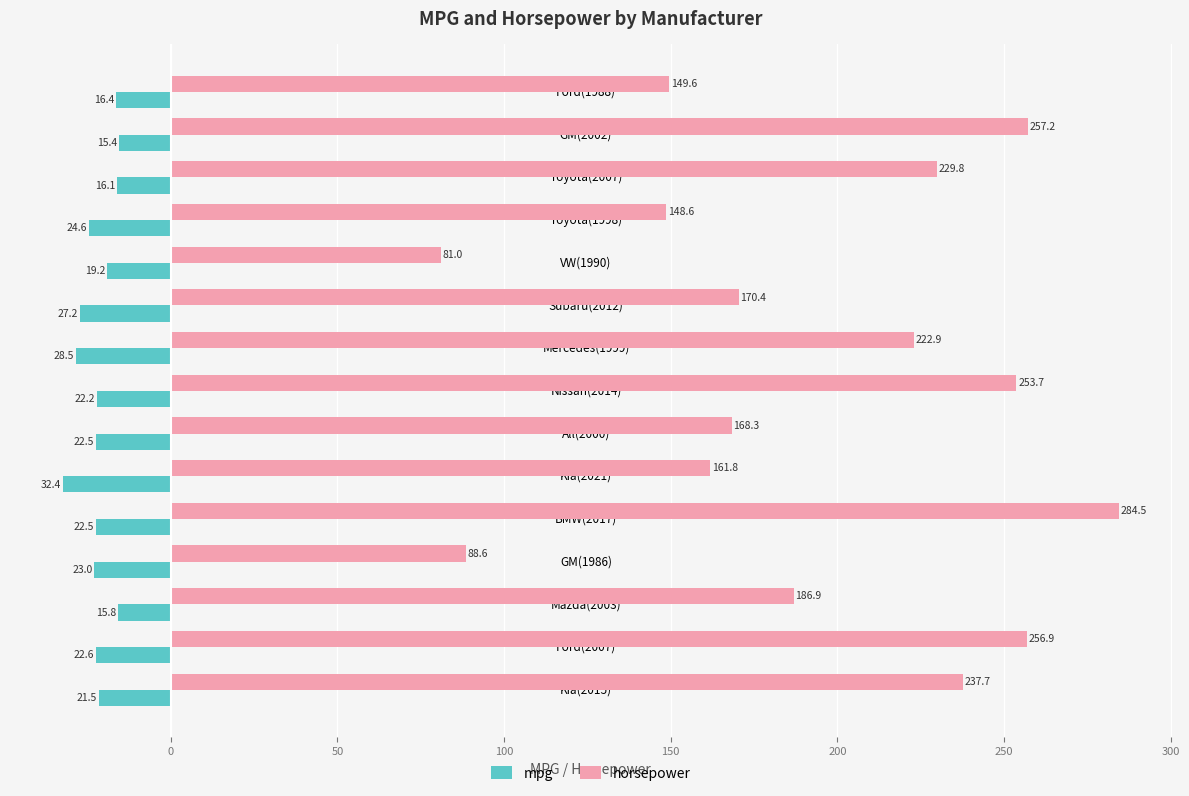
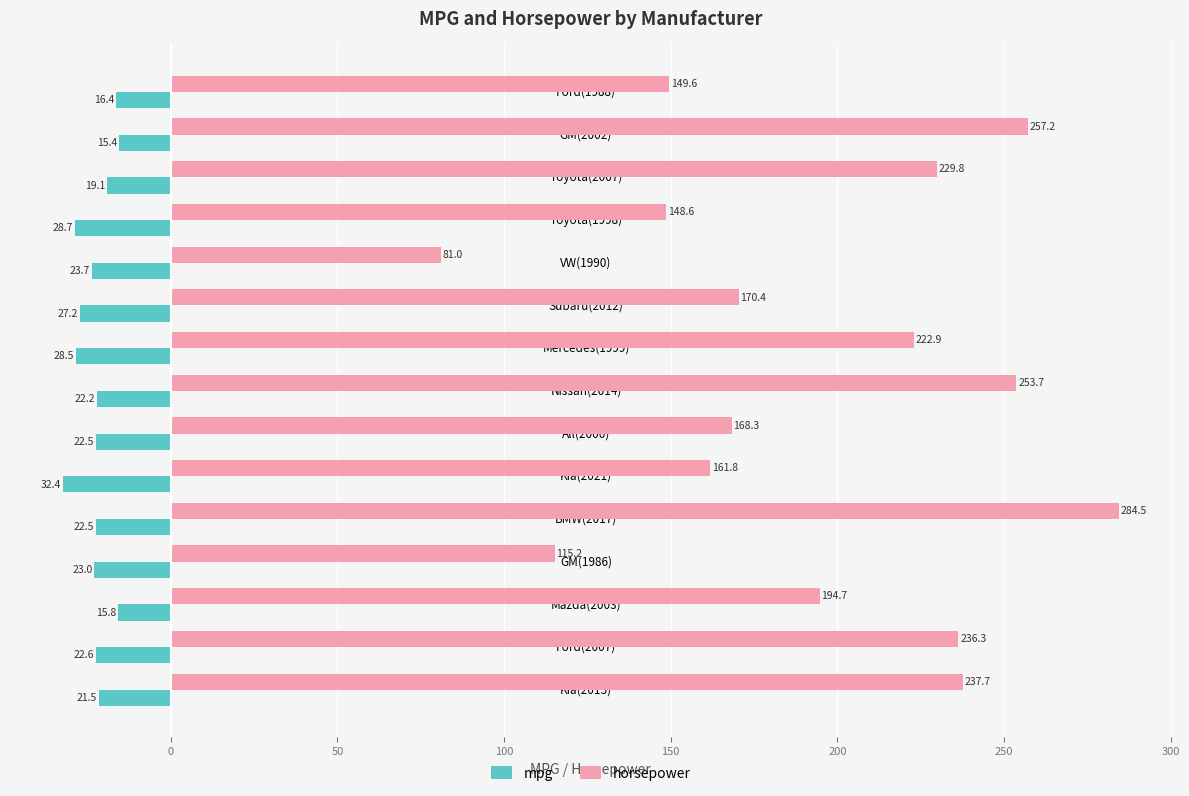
mpg, Toyota(2007): 16.1 -> 19.1
mpg, Toyota(1998): 24.6 -> 28.7
mpg, VW(1990): 19.2 -> 23.7
horsepower, GM(1986): 88.6 -> 115.2
horsepower, Mazda(2003): 186.9 -> 194.7
horsepower, Ford(2007): 256.9 -> 236.3
